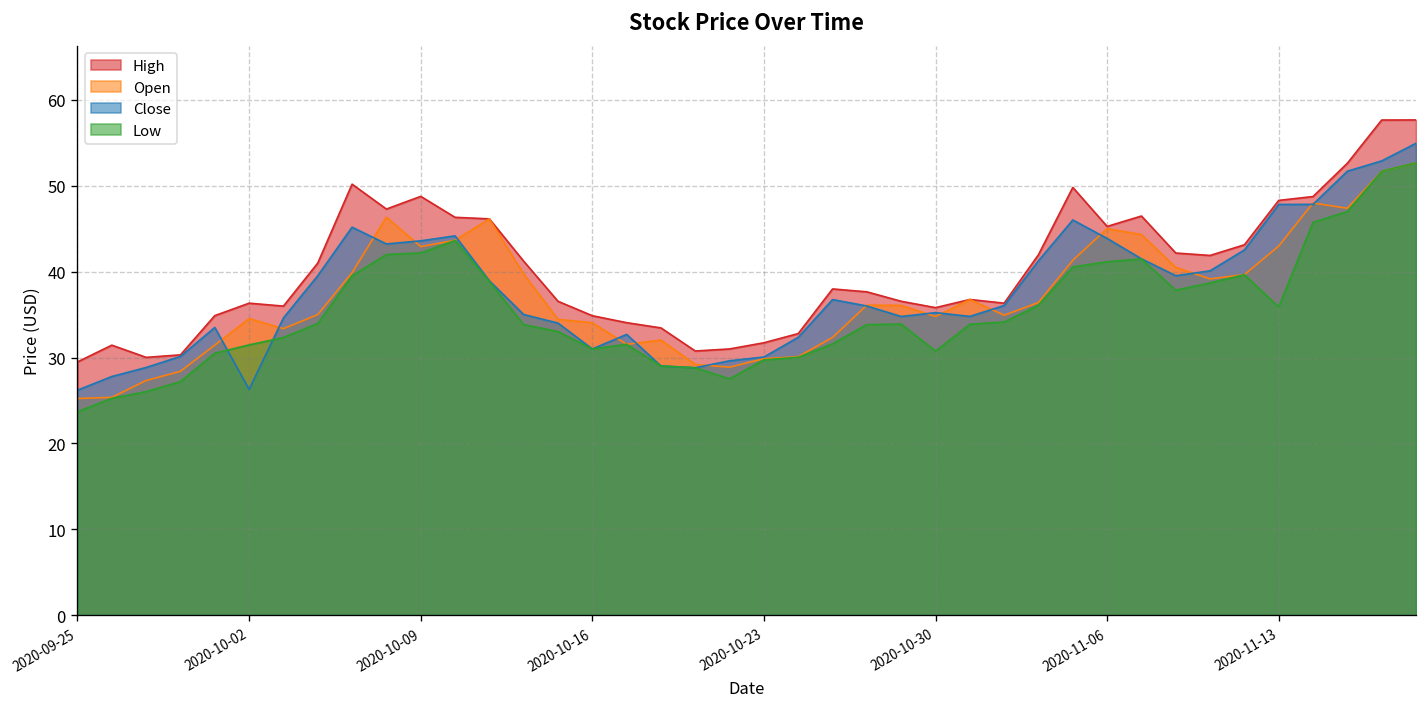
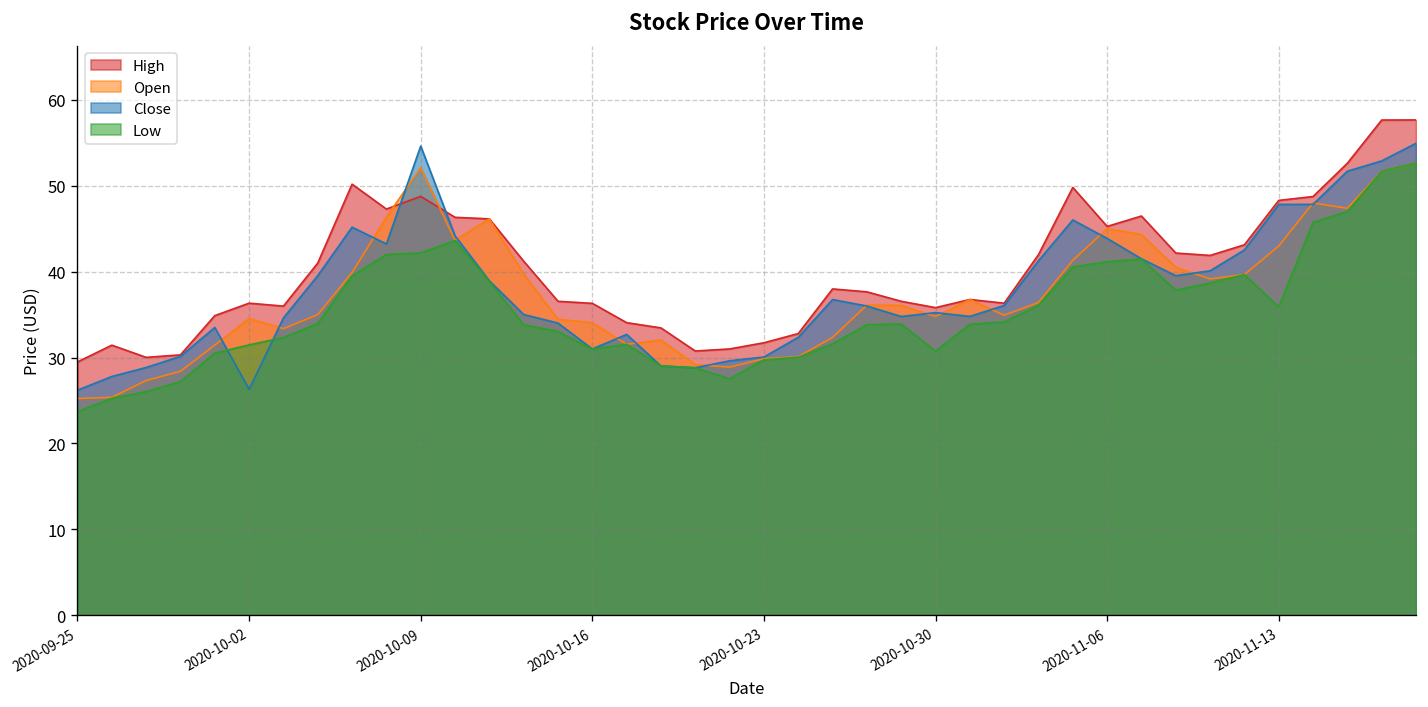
Open, 2020-10-09: 43 -> 52
Close, 2020-10-09: 44 -> 55
High, 2020-10-16: 35 -> 36
